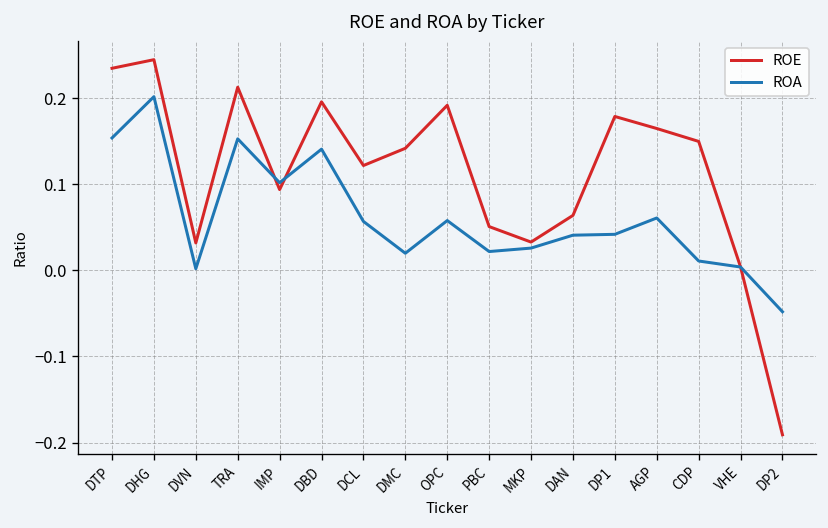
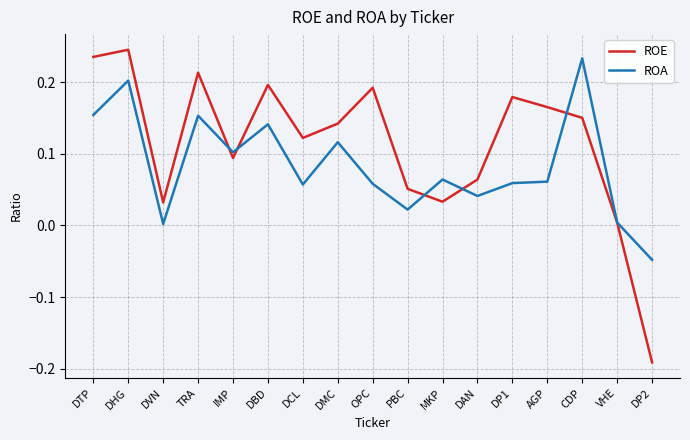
ROA, DMC: 0.02 -> 0.12
ROA, MKP: 0.03 -> 0.06
ROA, DP1: 0.04 -> 0.06
ROA, CDP: 0.01 -> 0.23
